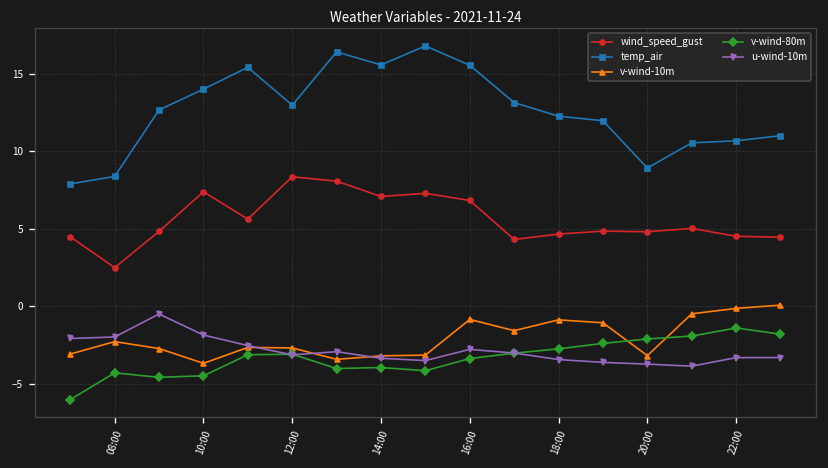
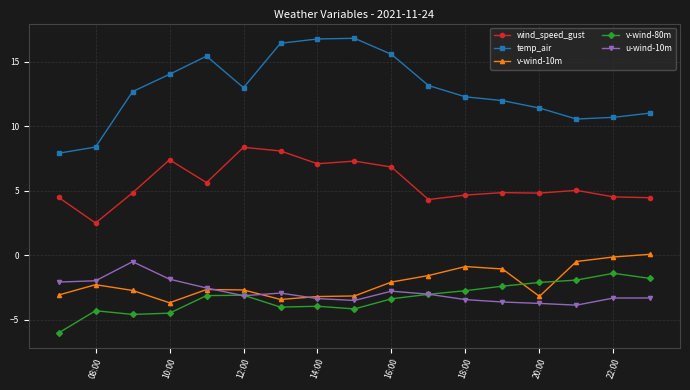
temp_air, 14:00: 15.6 -> 16.8
v-wind-10m, 16:00: -0.9 -> -2.1
temp_air, 20:00: 8.9 -> 11.4
